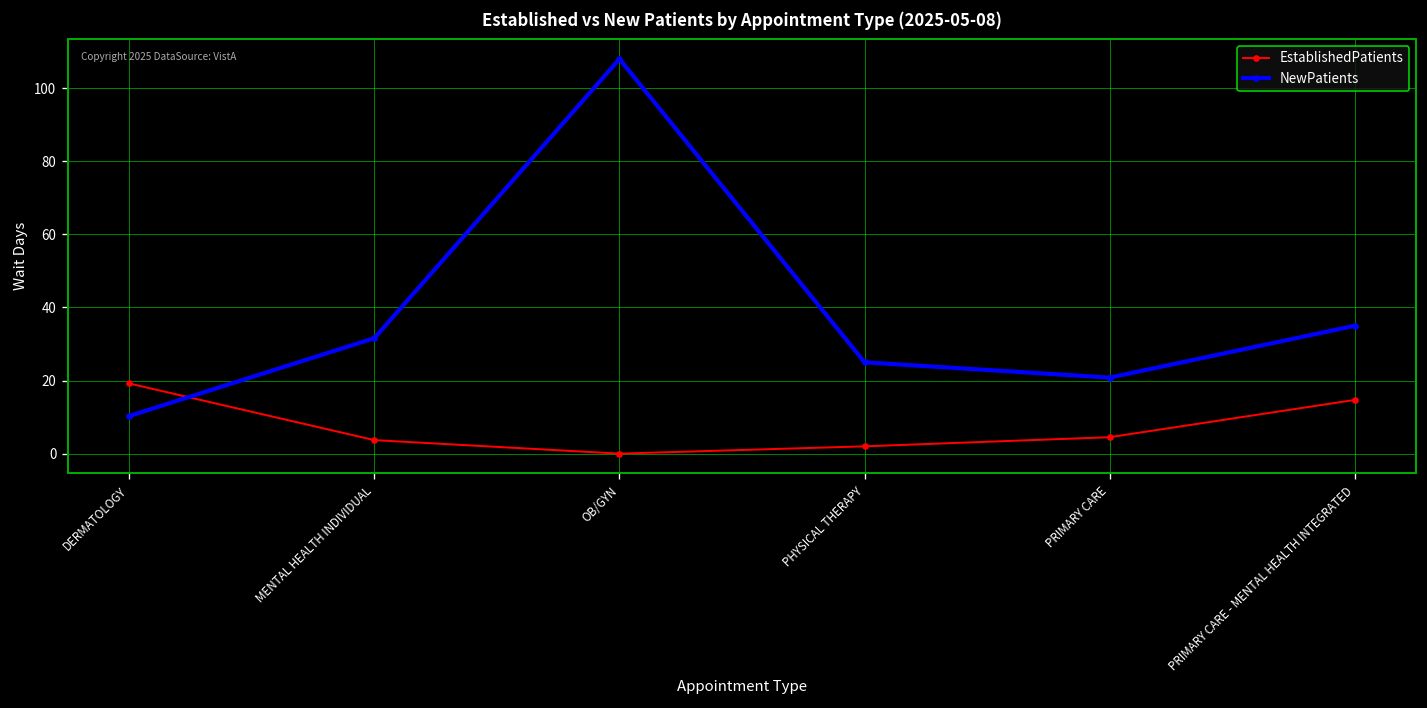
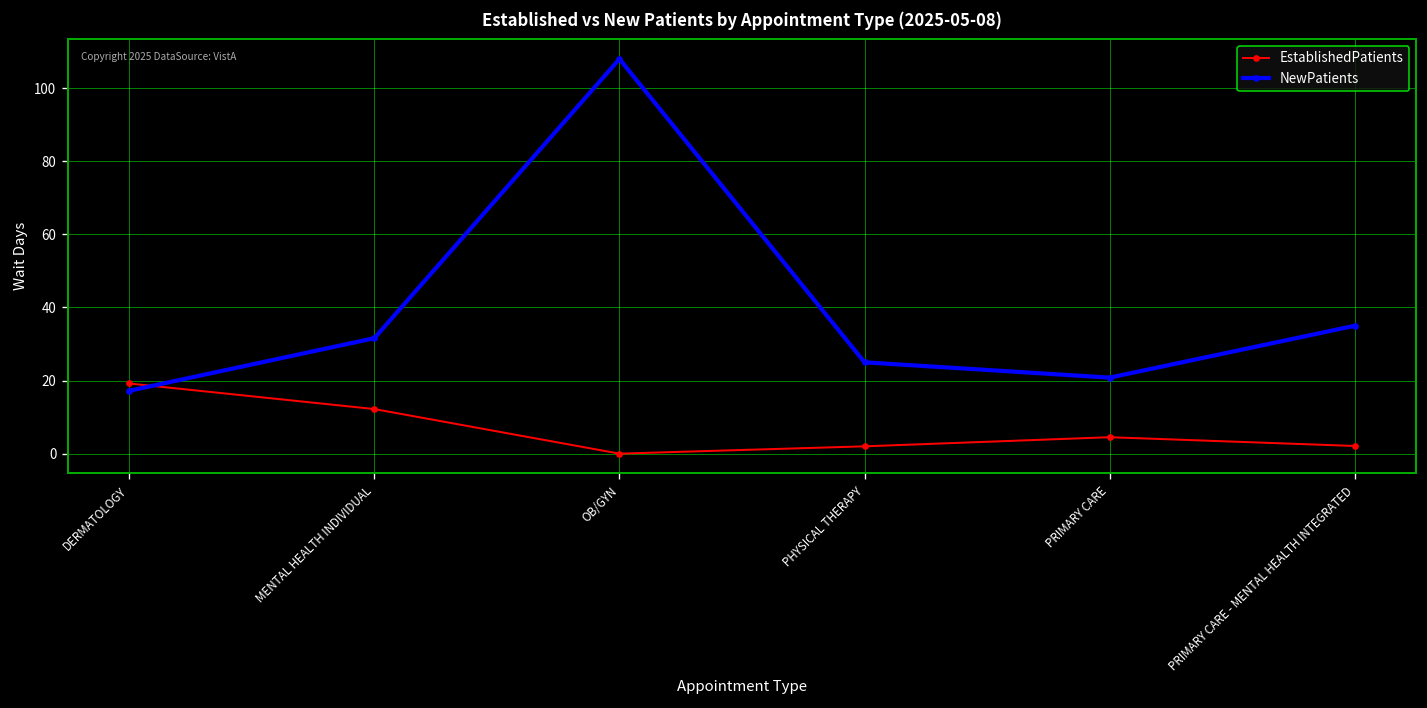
NewPatients, DERMATOLOGY: 10 -> 17
EstablishedPatients, MENTAL HEALTH INDIVIDUAL: 4 -> 12
EstablishedPatients, PRIMARY CARE - MENTAL HEALTH INTEGRATED: 15 -> 2
